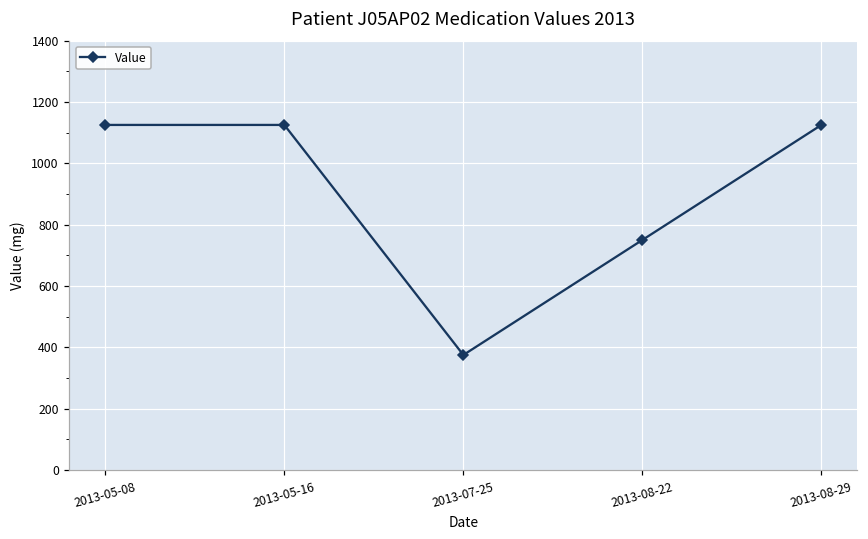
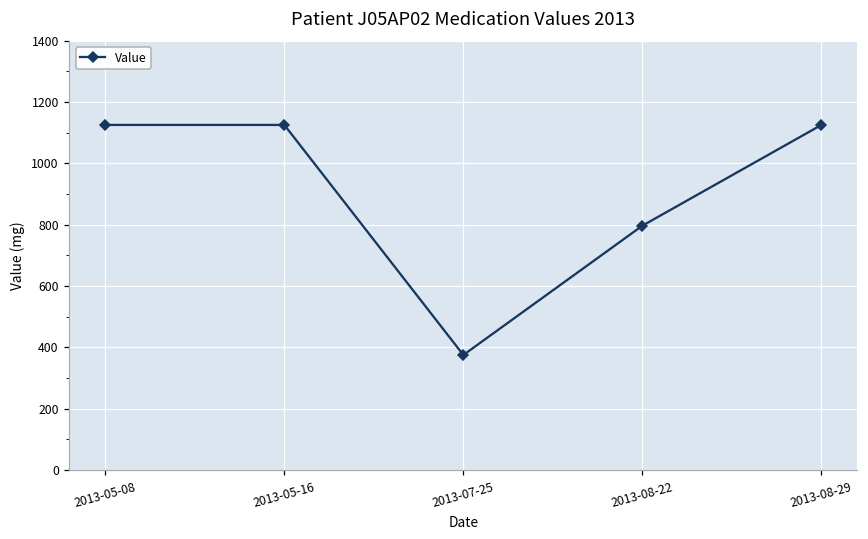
2013-08-22: 750 -> 800
